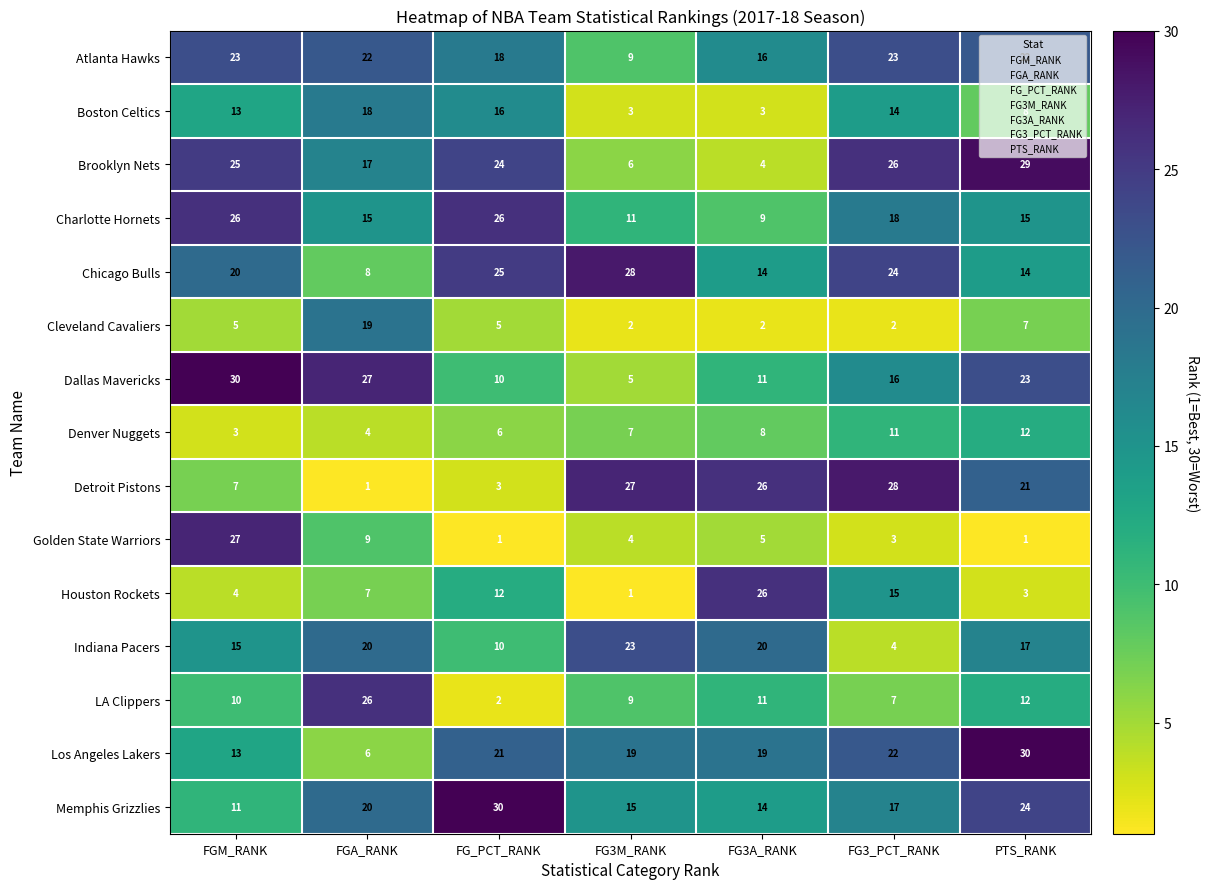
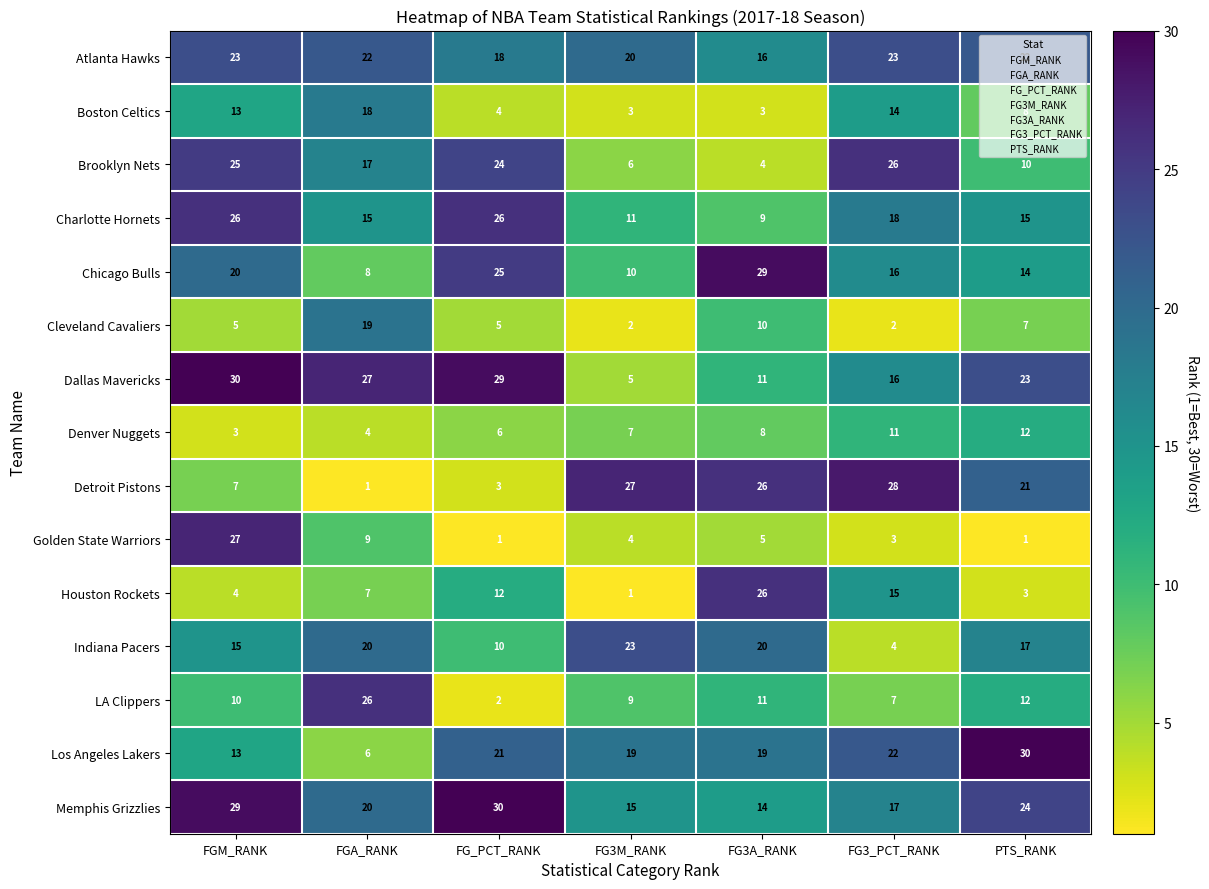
Atlanta Hawks, FG3M_RANK: 9 -> 20
Boston Celtics, FG_PCT_RANK: 16 -> 4
Brooklyn Nets, PTS_RANK: 29 -> 10
Chicago Bulls, FG3M_RANK: 28 -> 10
Chicago Bulls, FG3A_RANK: 14 -> 29
Chicago Bulls, FG3_PCT_RANK: 24 -> 16
Cleveland Cavaliers, FG3A_RANK: 2 -> 10
Dallas Mavericks, FG_PCT_RANK: 10 -> 29
Memphis Grizzlies, FGM_RANK: 11 -> 29
